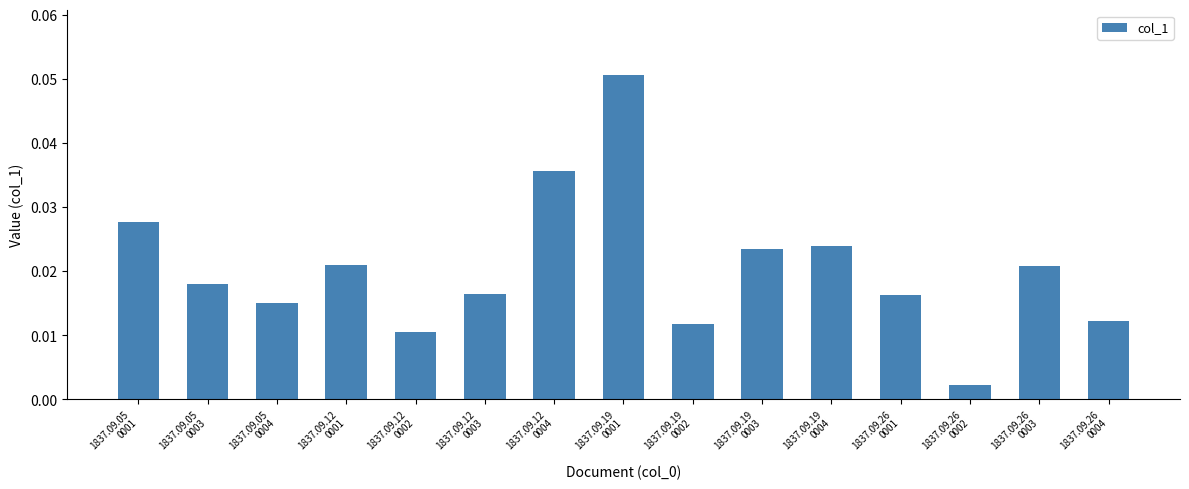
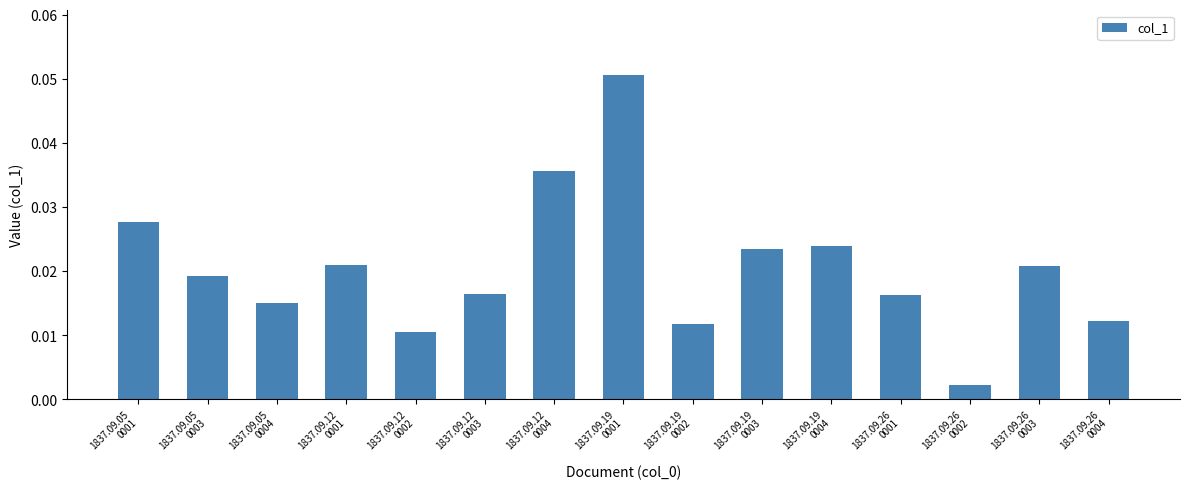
1837.09.05 0003: 0.018 -> 0.019
